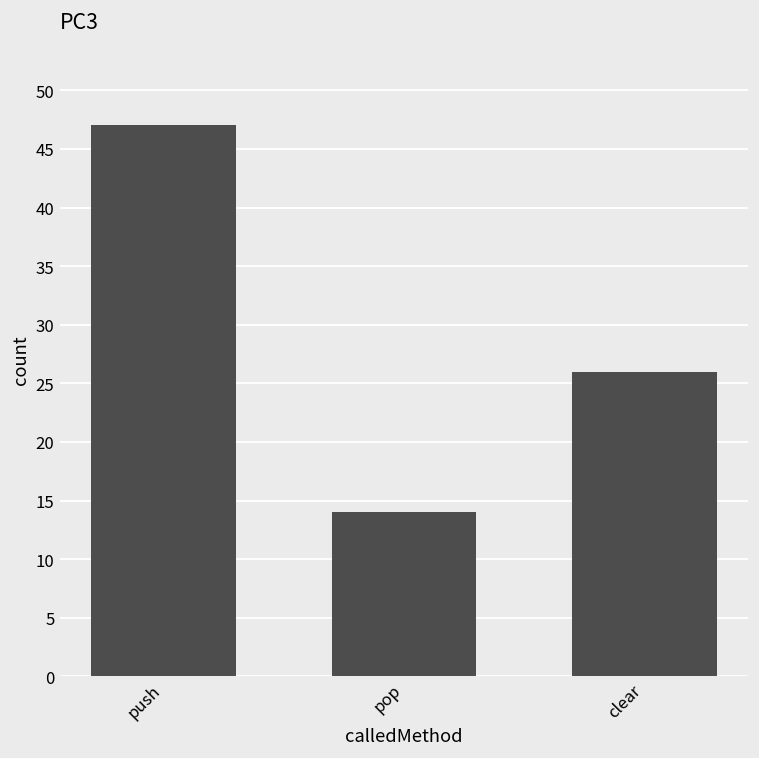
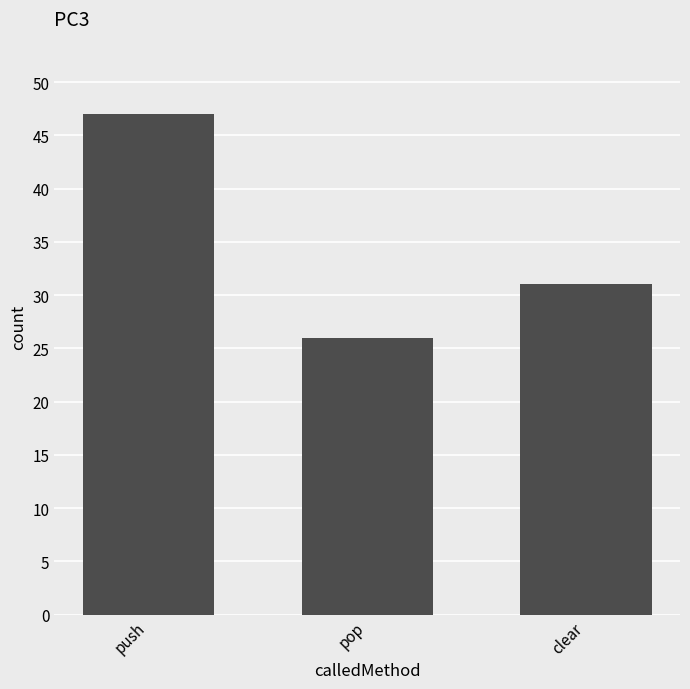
pop: 14 -> 26
clear: 26 -> 31
